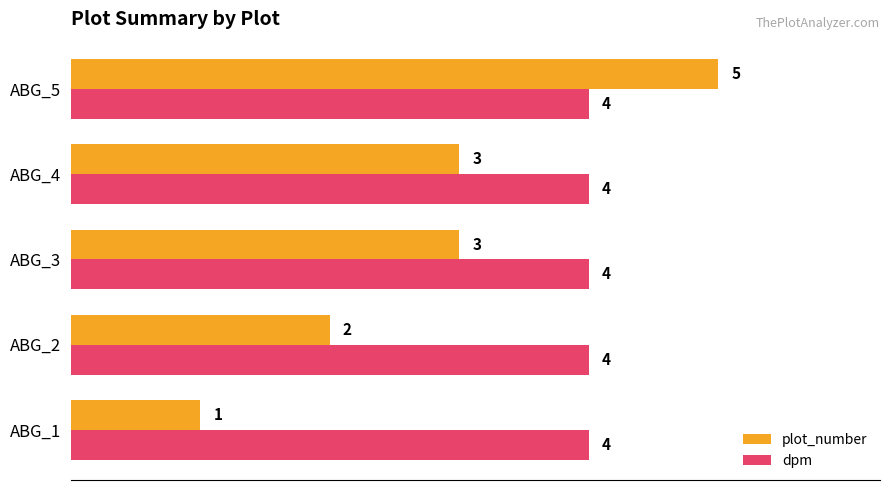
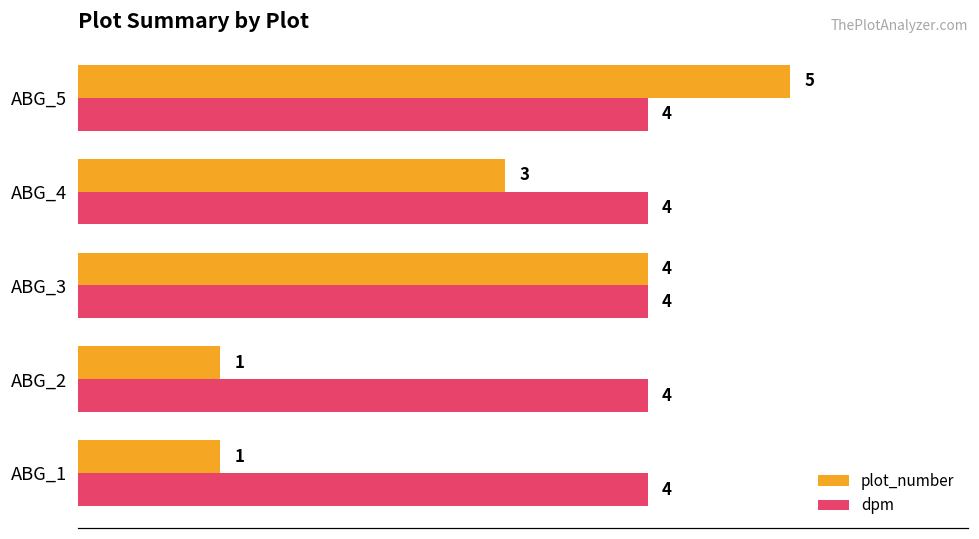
plot_number, ABG_3: 3 -> 4
plot_number, ABG_2: 2 -> 1
